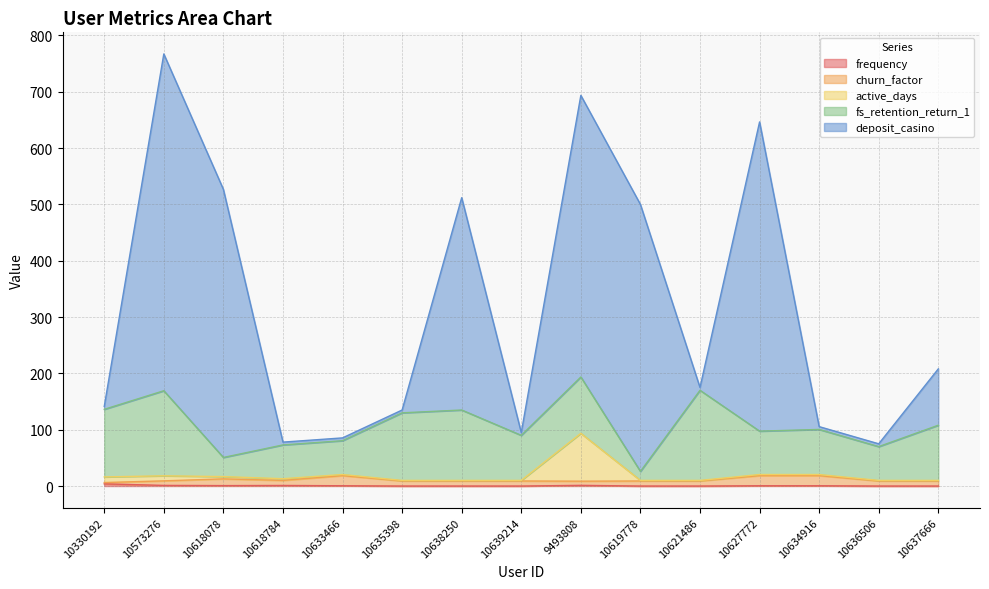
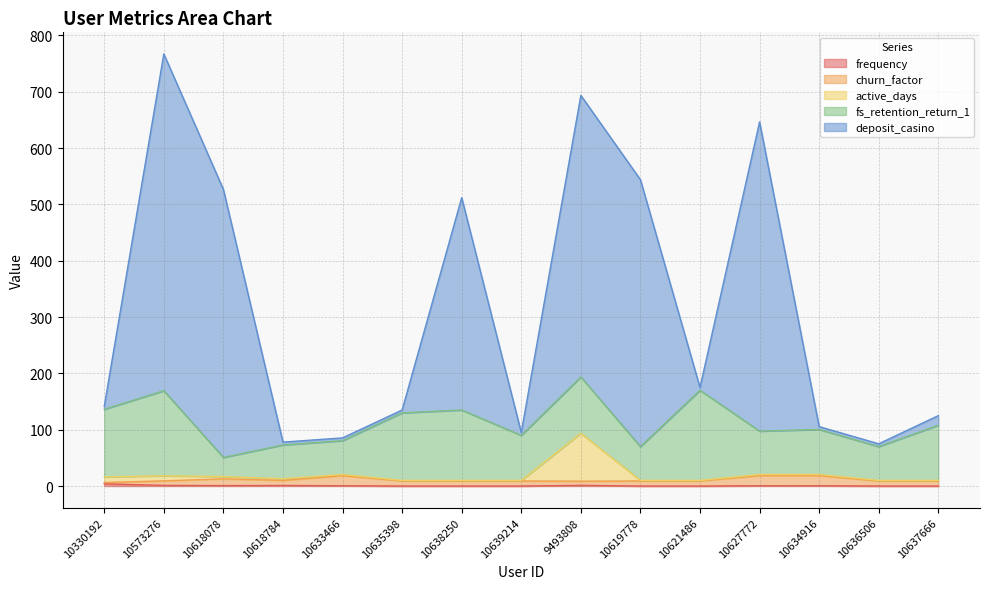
fs_retention_return_1, 10619778: 20 -> 60
deposit_casino, 10637666: 100 -> 20
